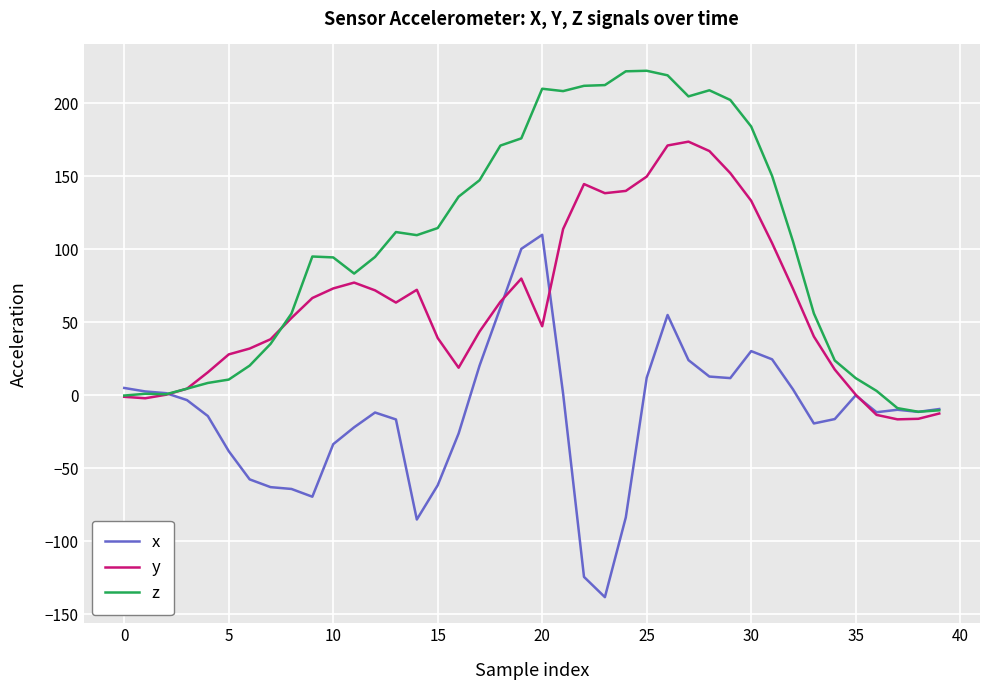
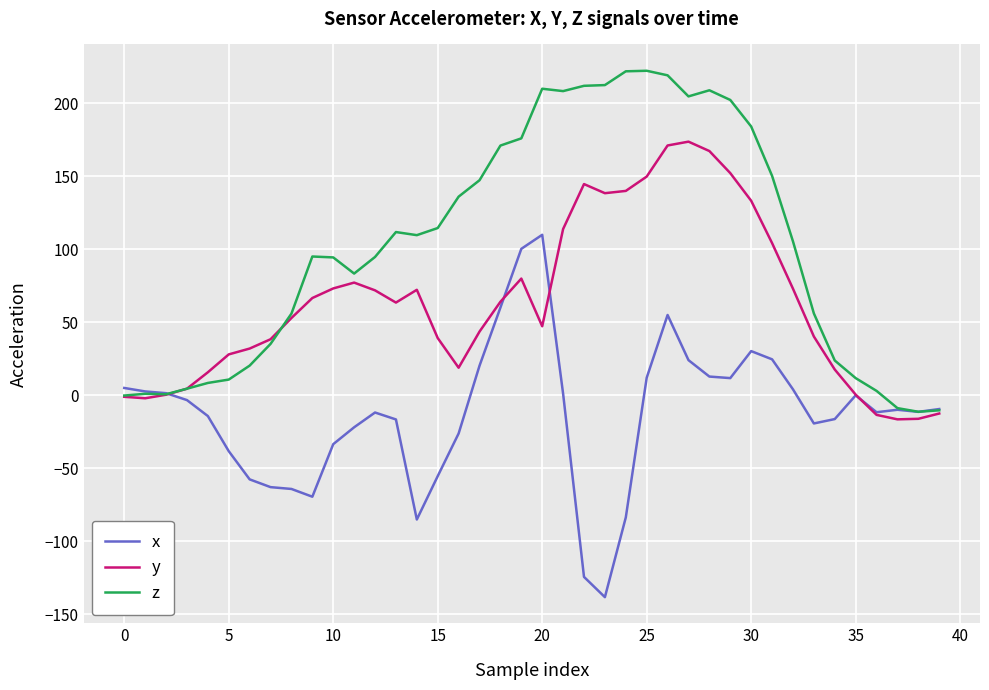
x, 15: -62 -> -55
